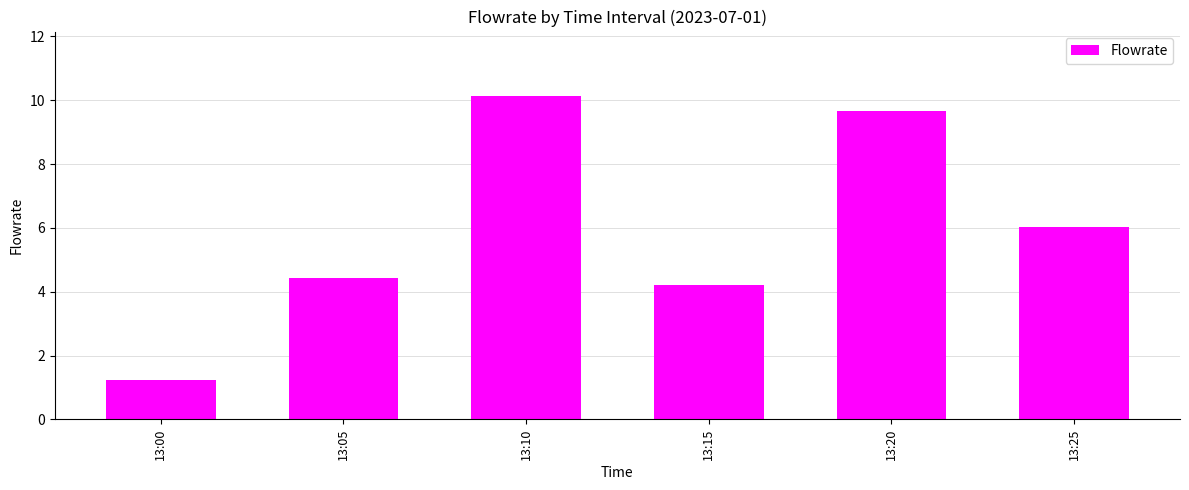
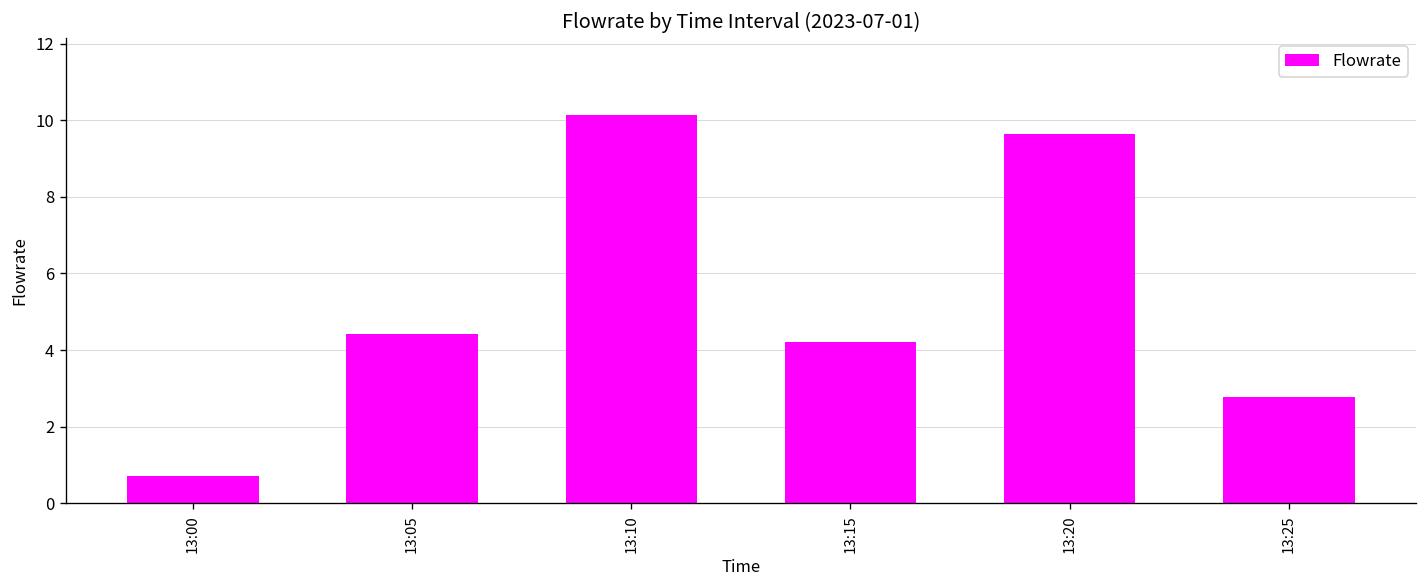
13:00: 1.2 -> 0.7
13:25: 6.0 -> 2.8
